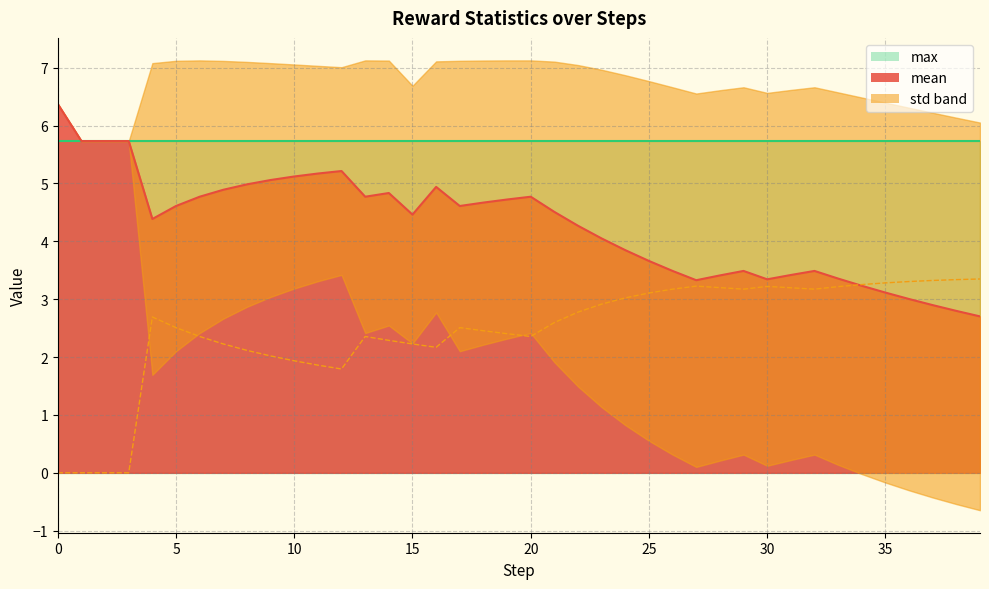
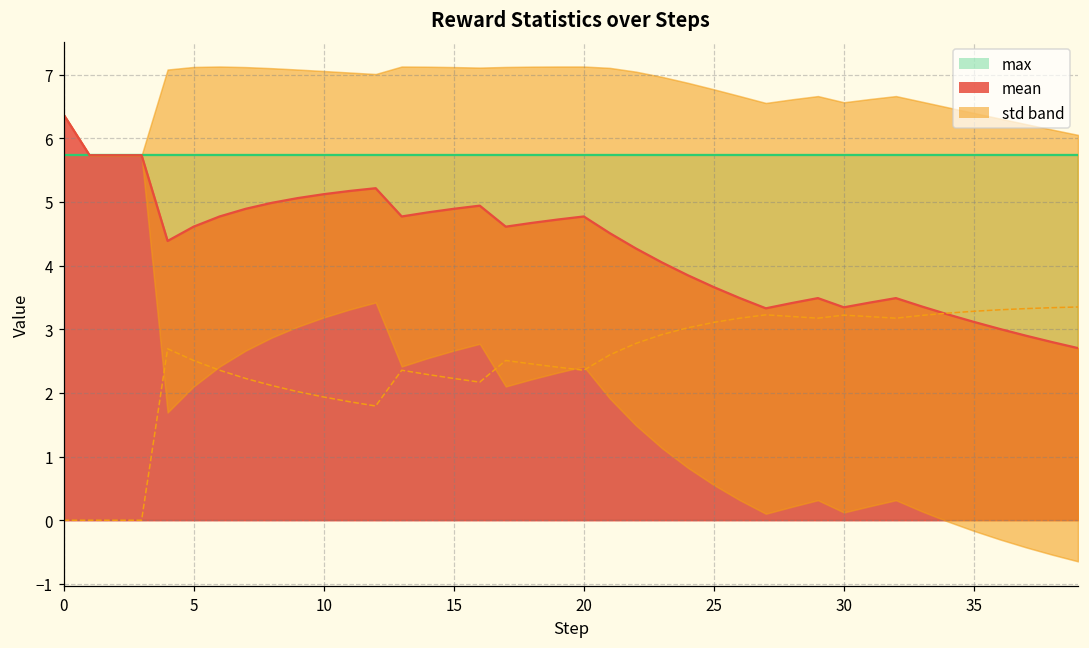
mean, 15: 4.5 -> 4.9
